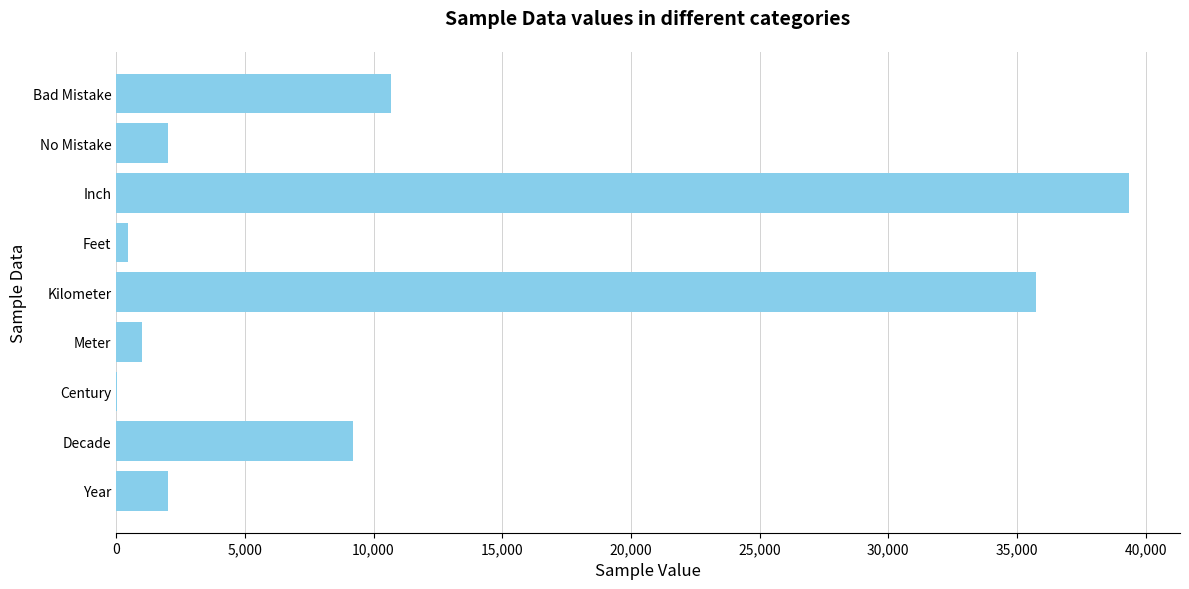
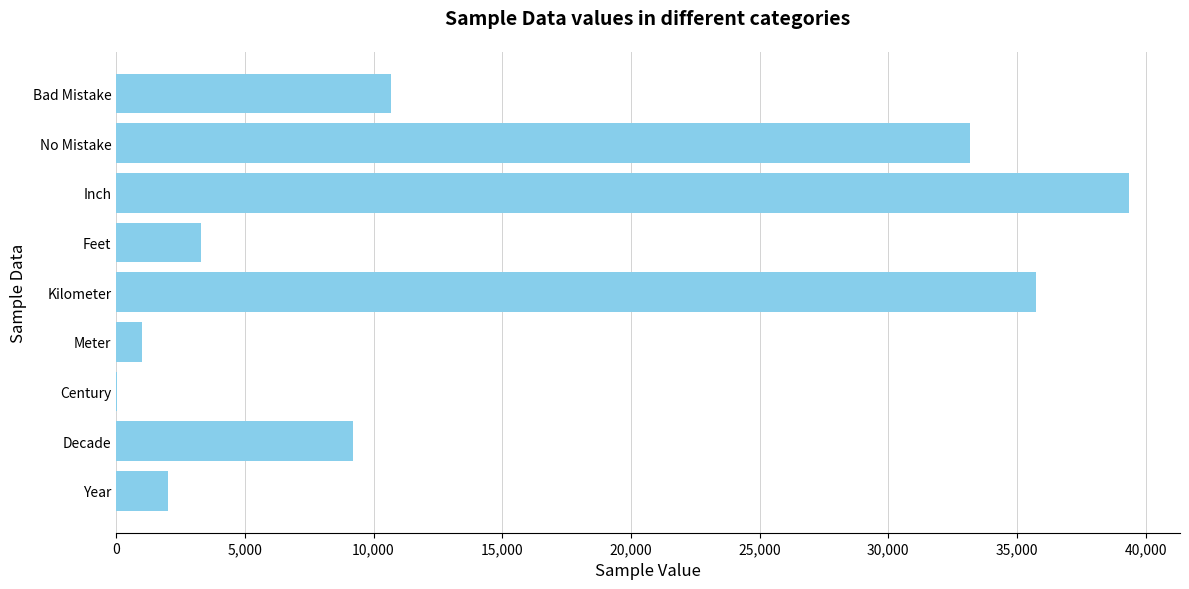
No Mistake: 2,000 -> 33,200
Feet: 400 -> 3,300
